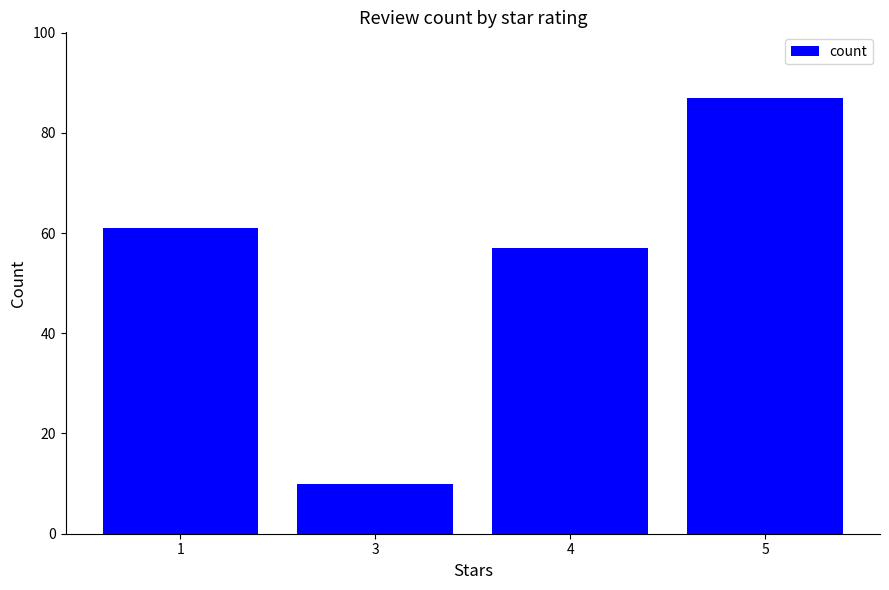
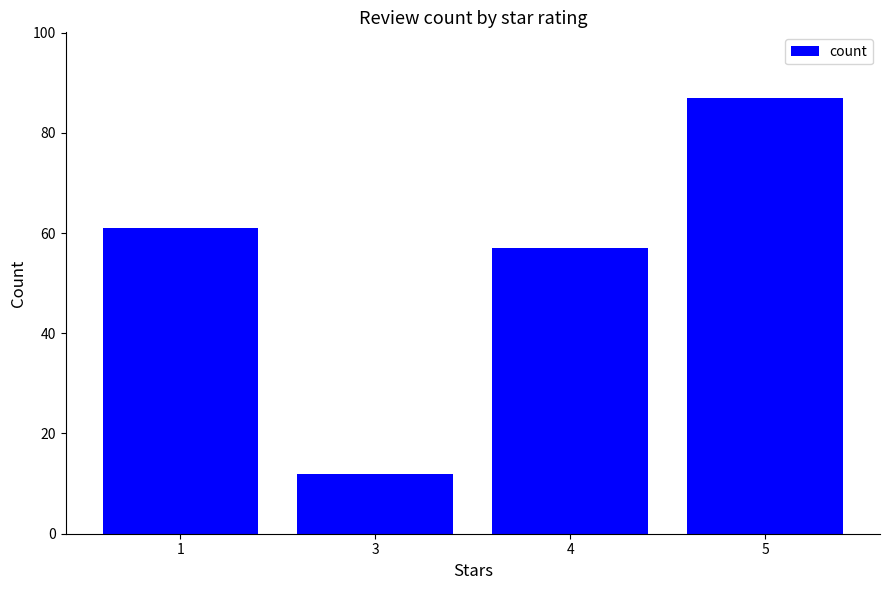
3: 10 -> 12
